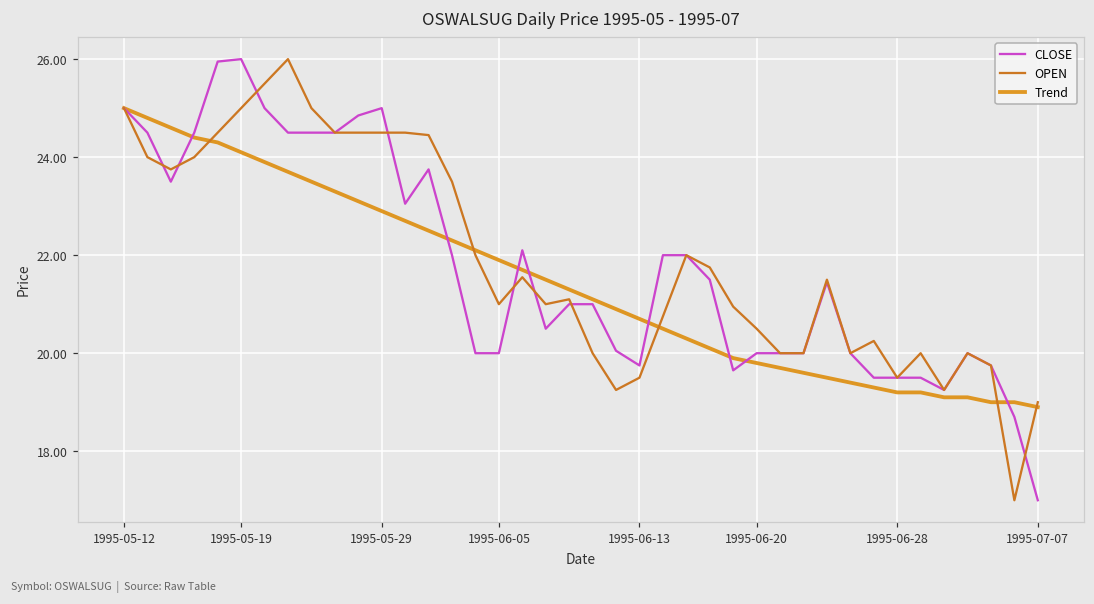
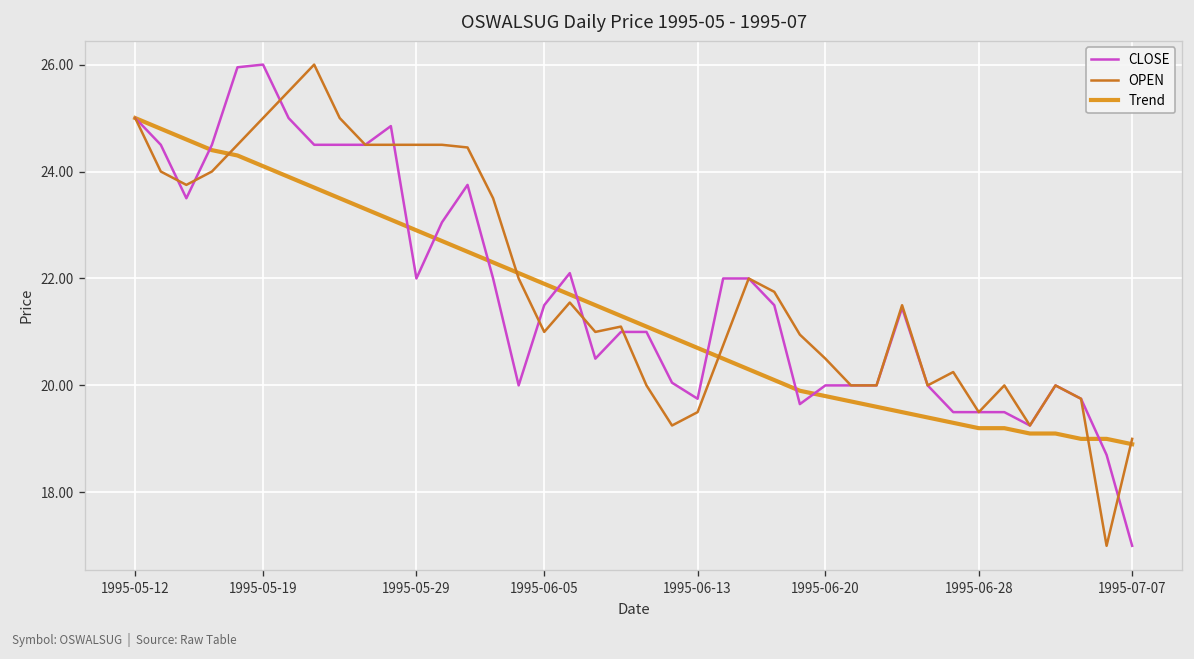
CLOSE, 1995-05-29: 25 -> 22
CLOSE, 1995-06-05: 20.0 -> 21.5
